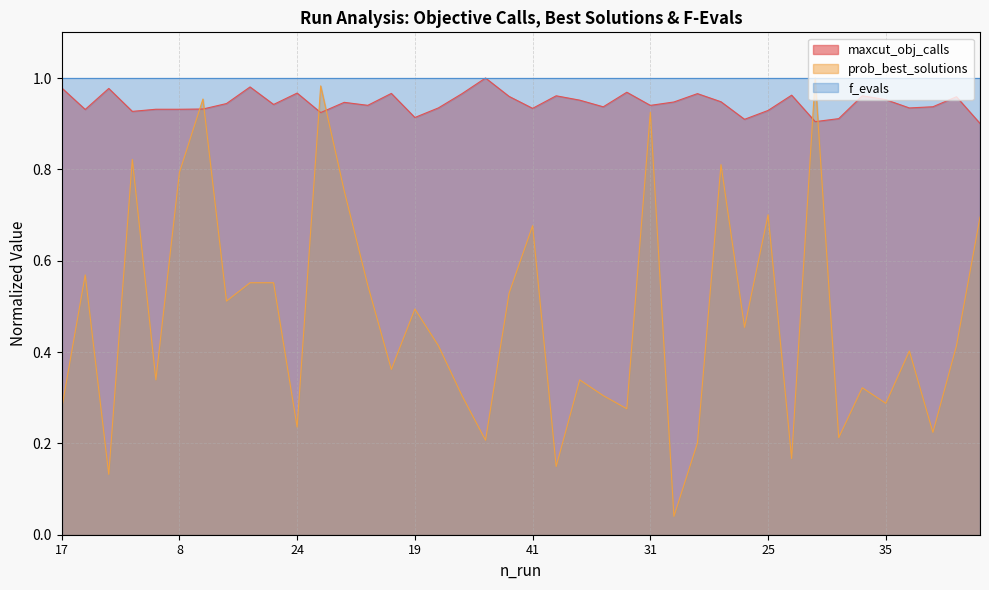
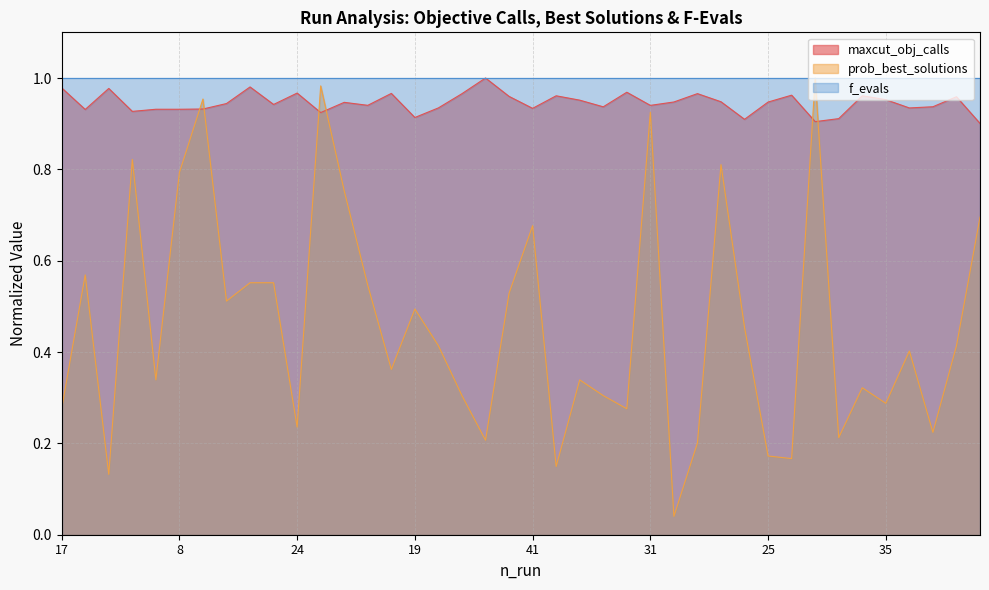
maxcut_obj_calls, 25: 0.93 -> 0.95
prob_best_solutions, 25: 0.70 -> 0.17
